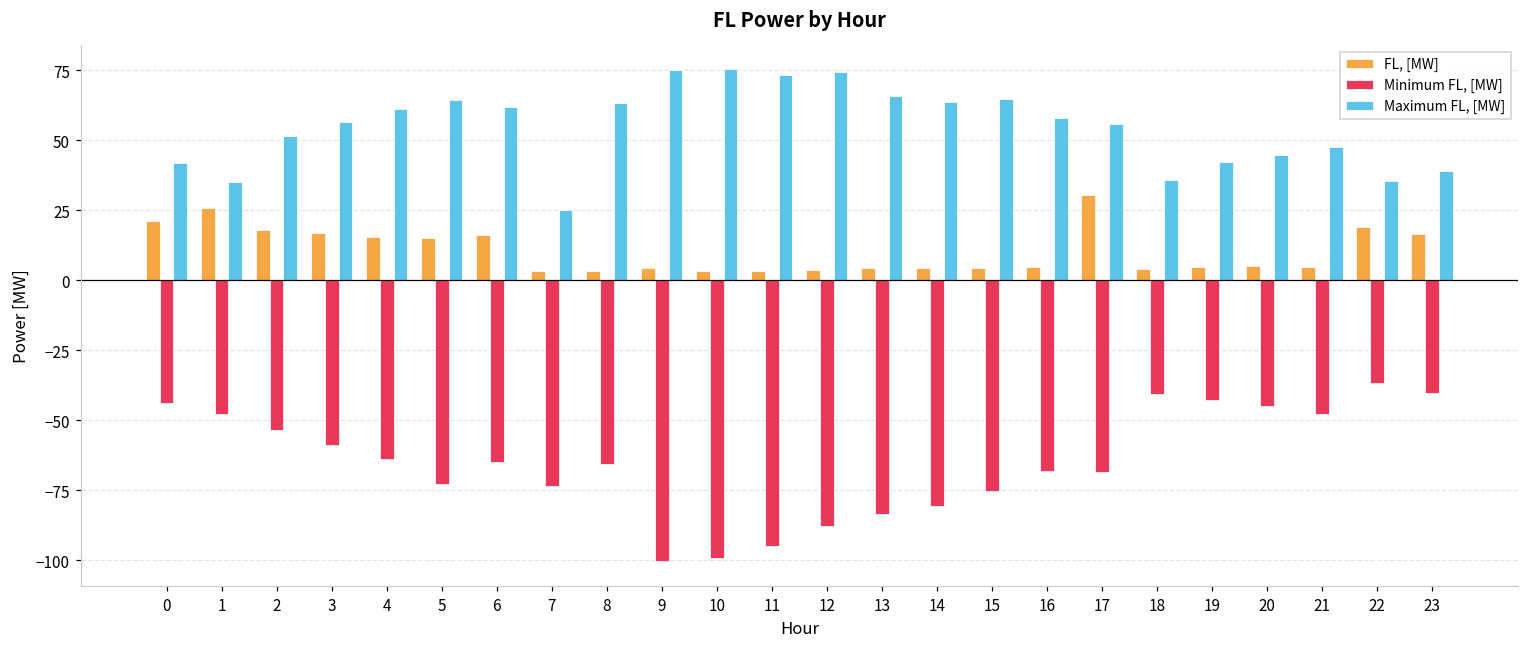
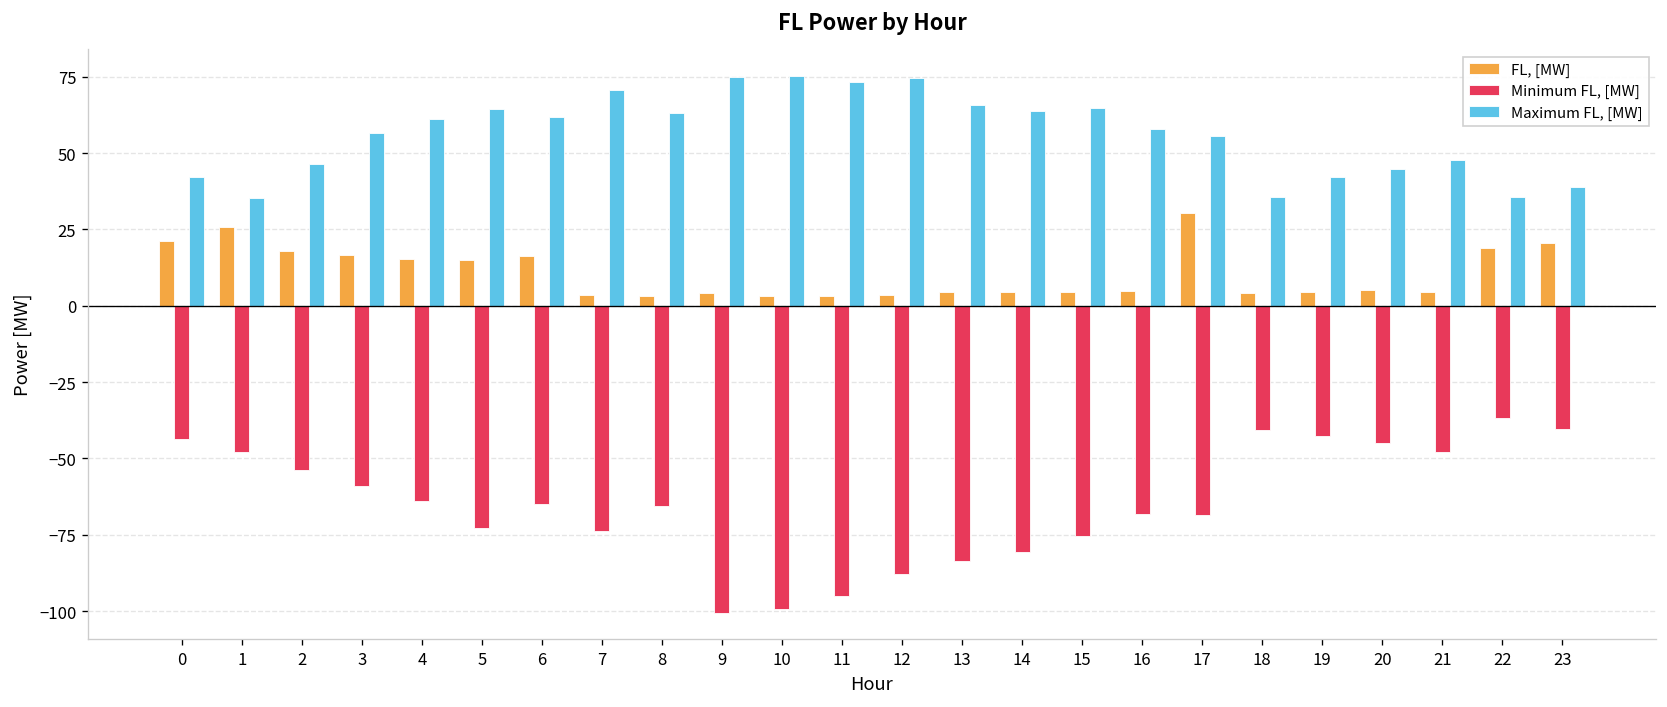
Maximum FL, [MW], 2: 51 -> 46
Maximum FL, [MW], 7: 25 -> 71
FL, [MW], 23: 16 -> 20
